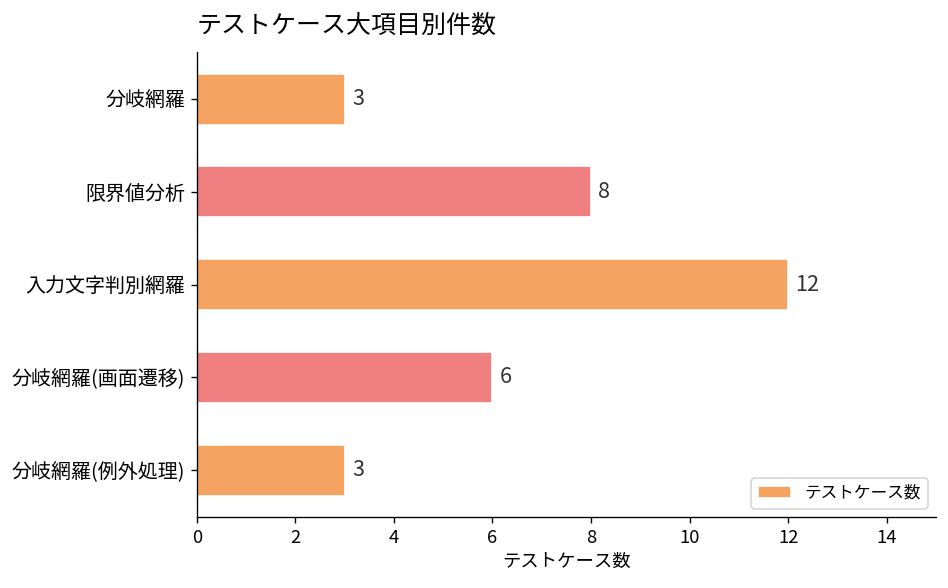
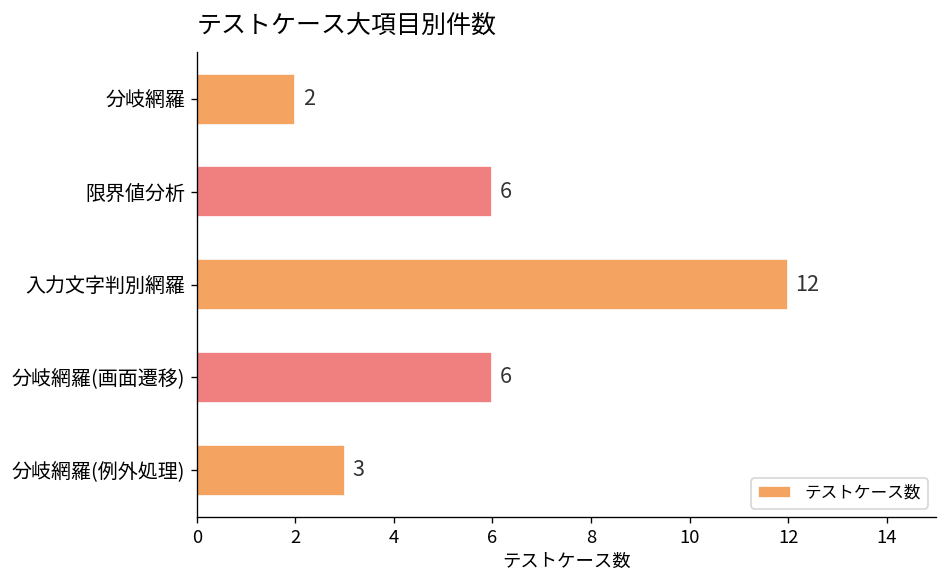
分岐網羅: 3 -> 2
限界値分析: 8 -> 6
